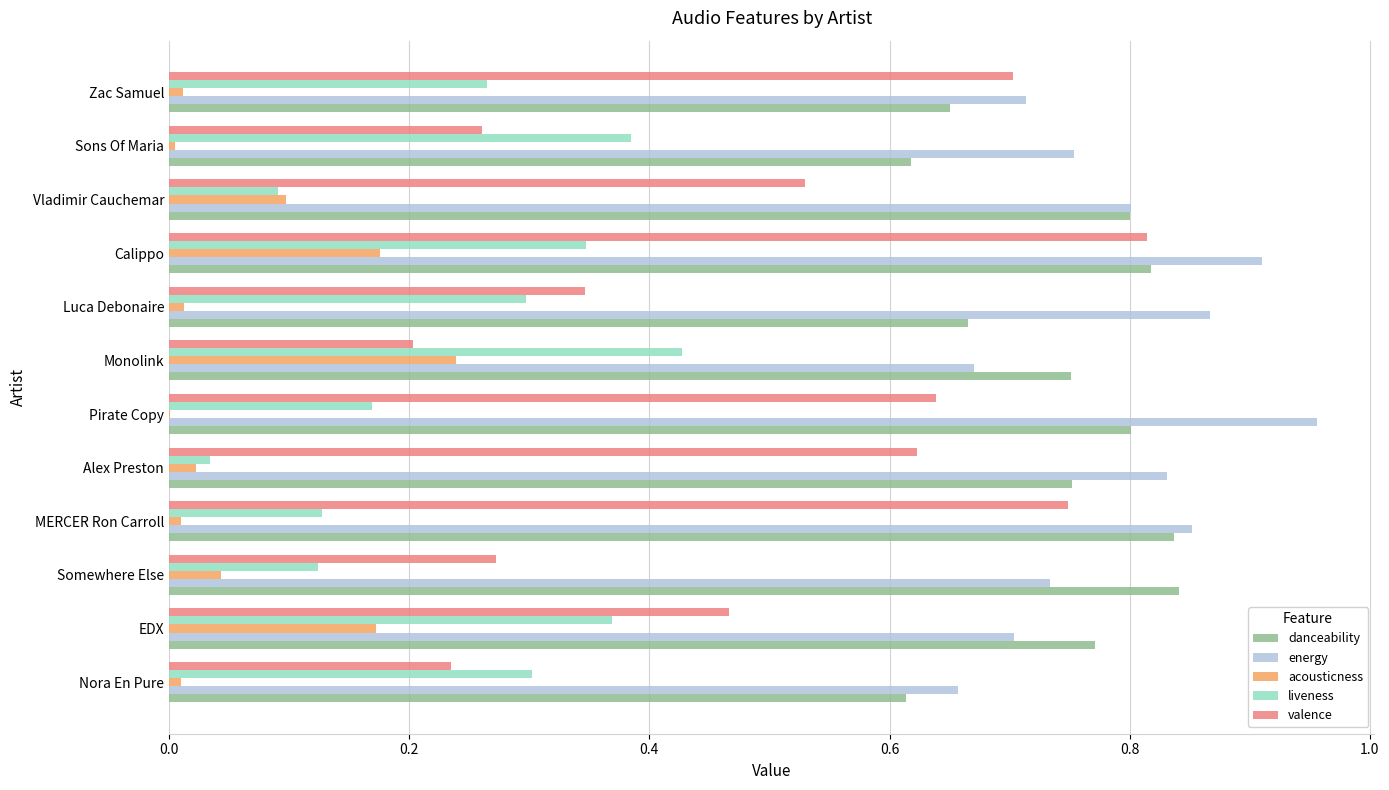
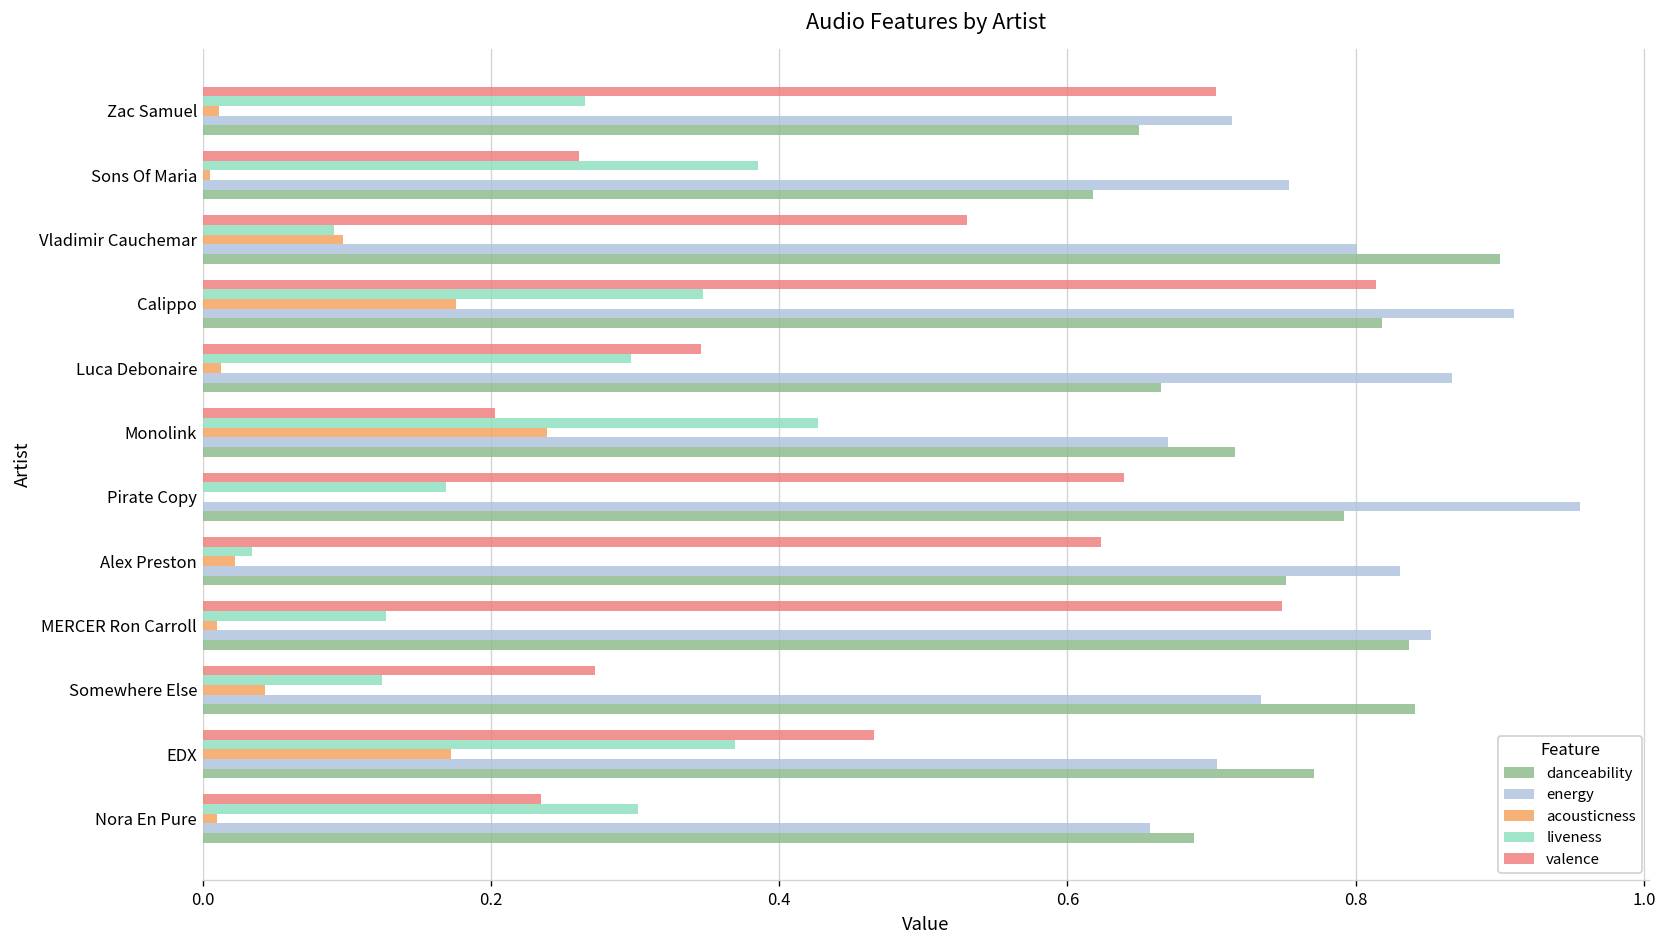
danceability, Vladimir Cauchemar: 0.8 -> 0.9
danceability, Monolink: 0.751 -> 0.716
danceability, Pirate Copy: 0.801 -> 0.792
danceability, Nora En Pure: 0.614 -> 0.688
